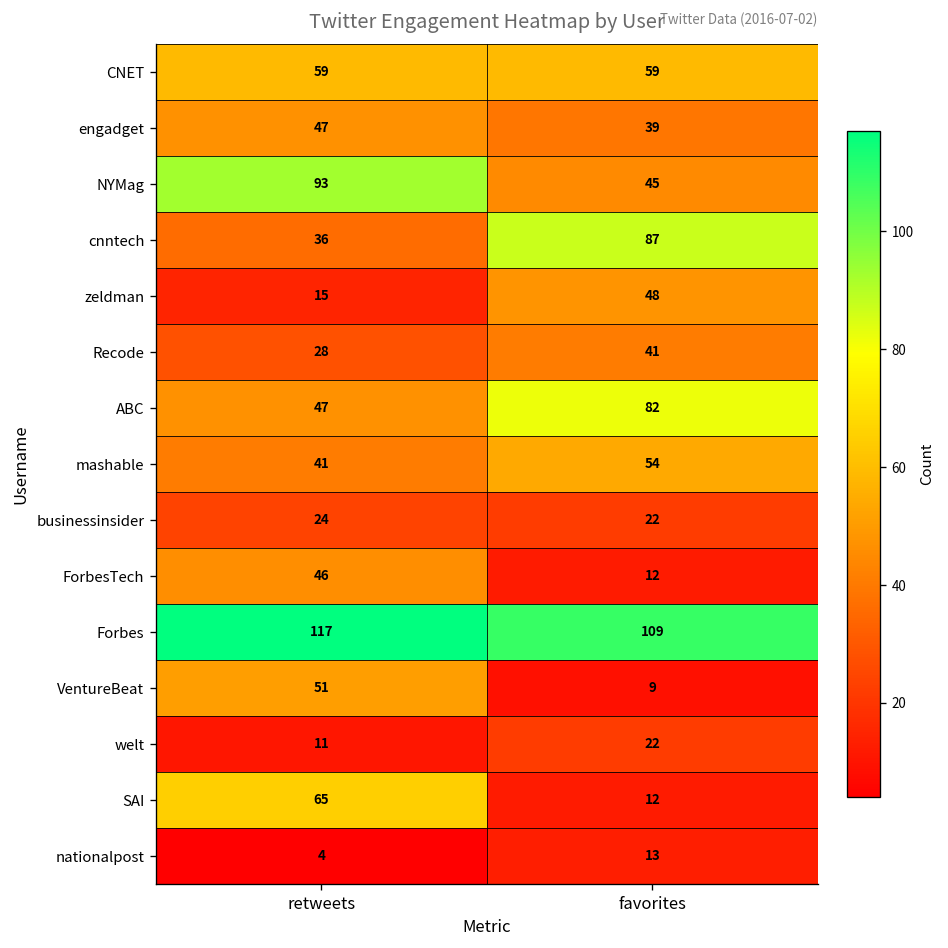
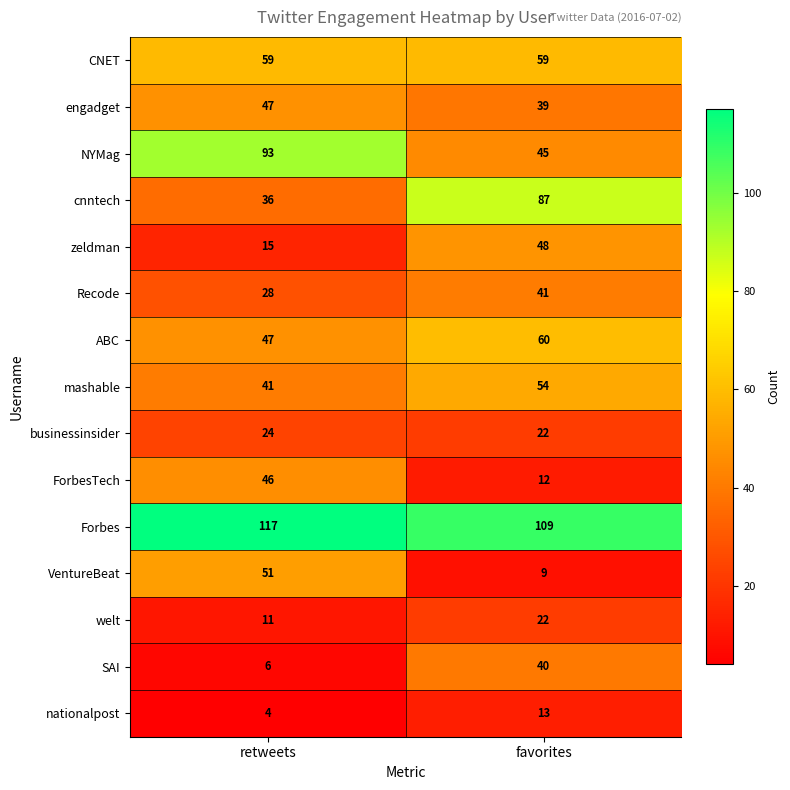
ABC, favorites: 82 -> 60
SAI, retweets: 65 -> 6
SAI, favorites: 12 -> 40
